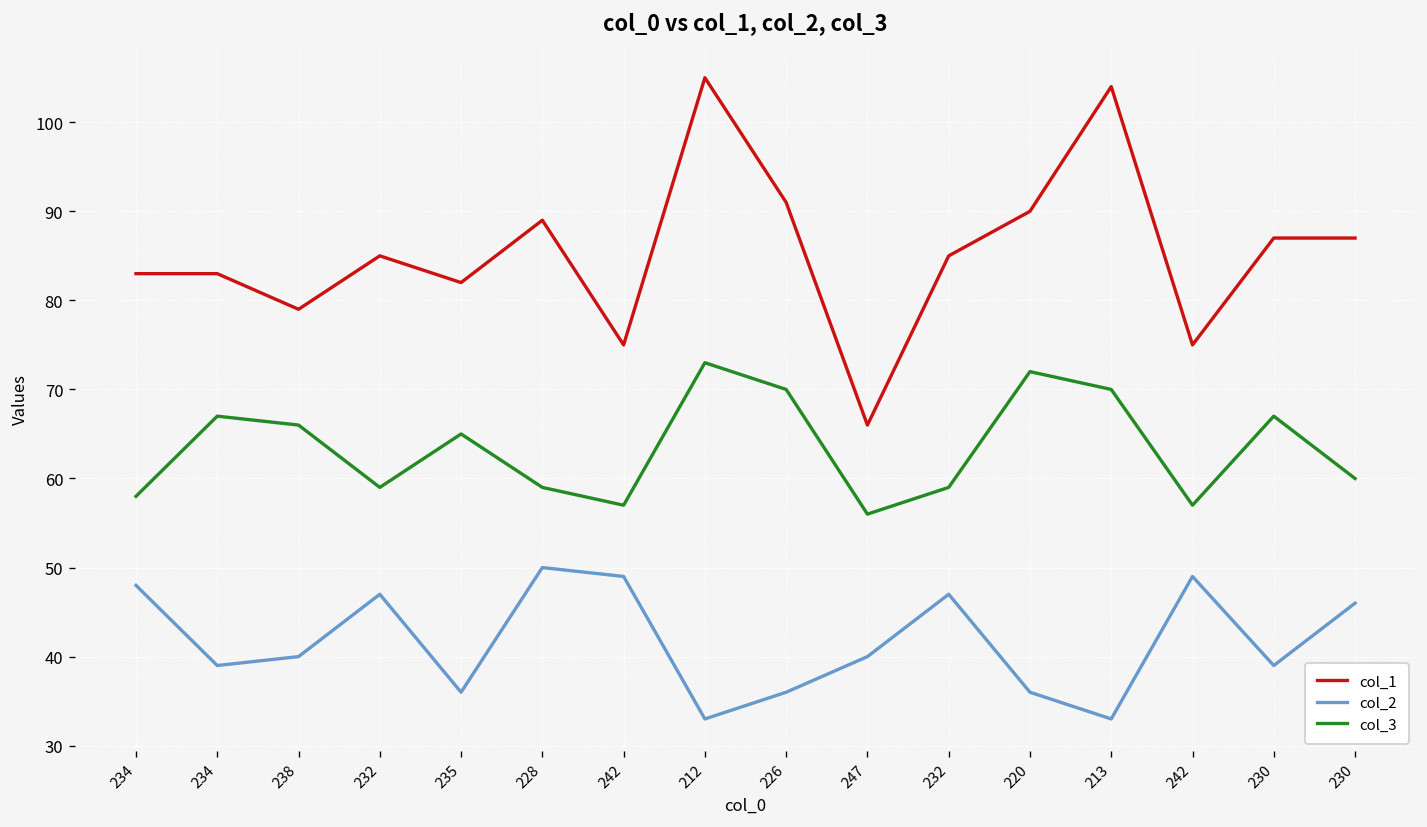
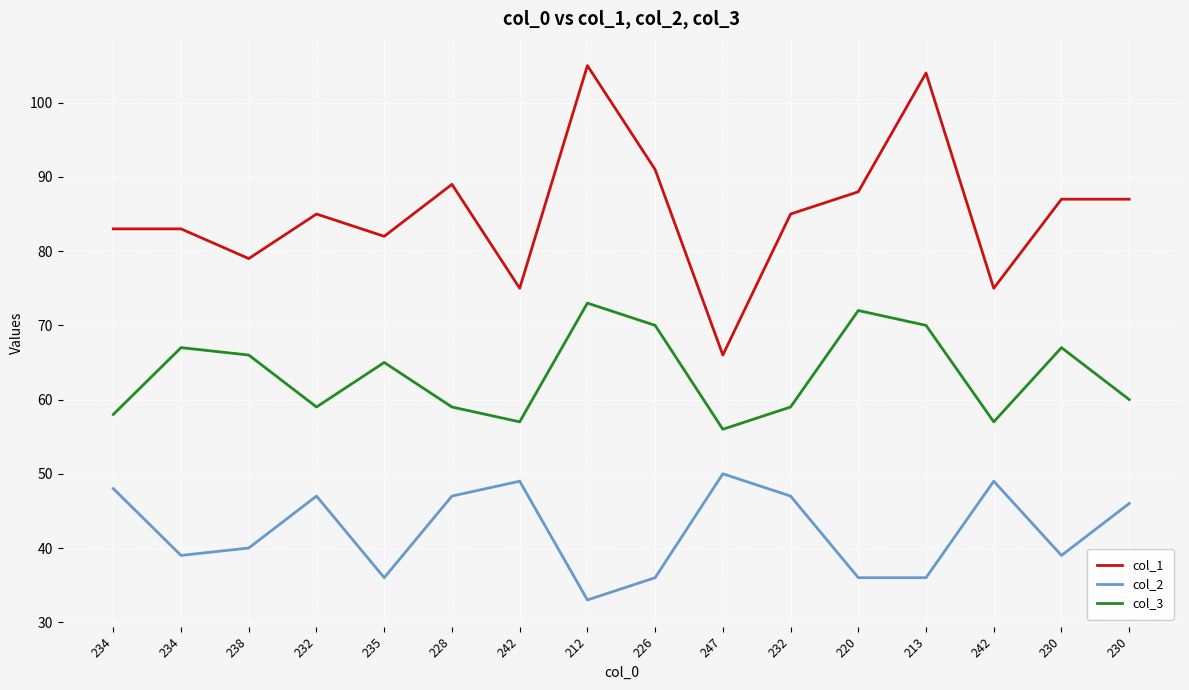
col_2, 228: 50 -> 47
col_2, 247: 40 -> 50
col_1, 220: 90 -> 88
col_2, 213: 33 -> 36
